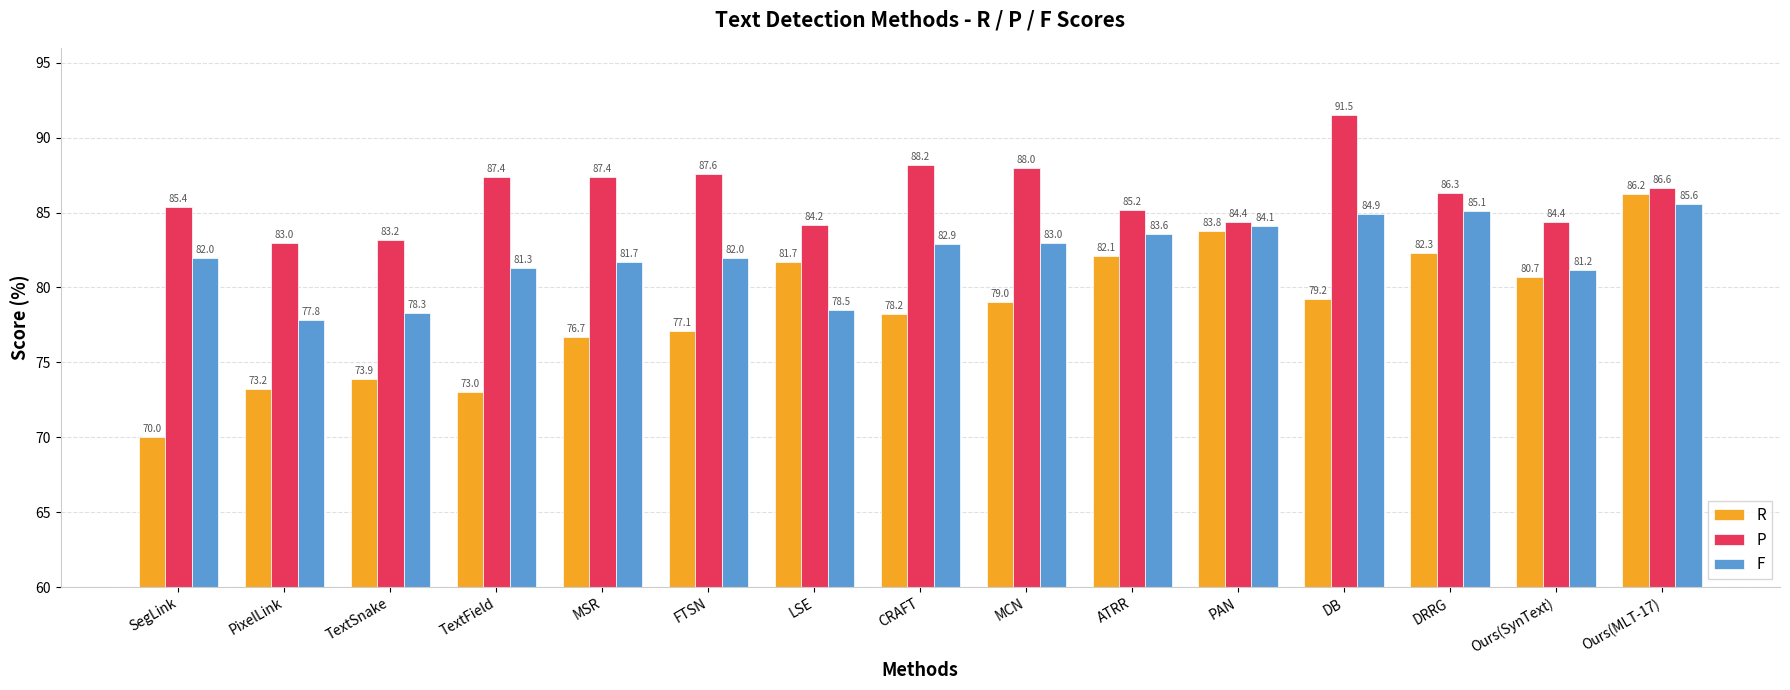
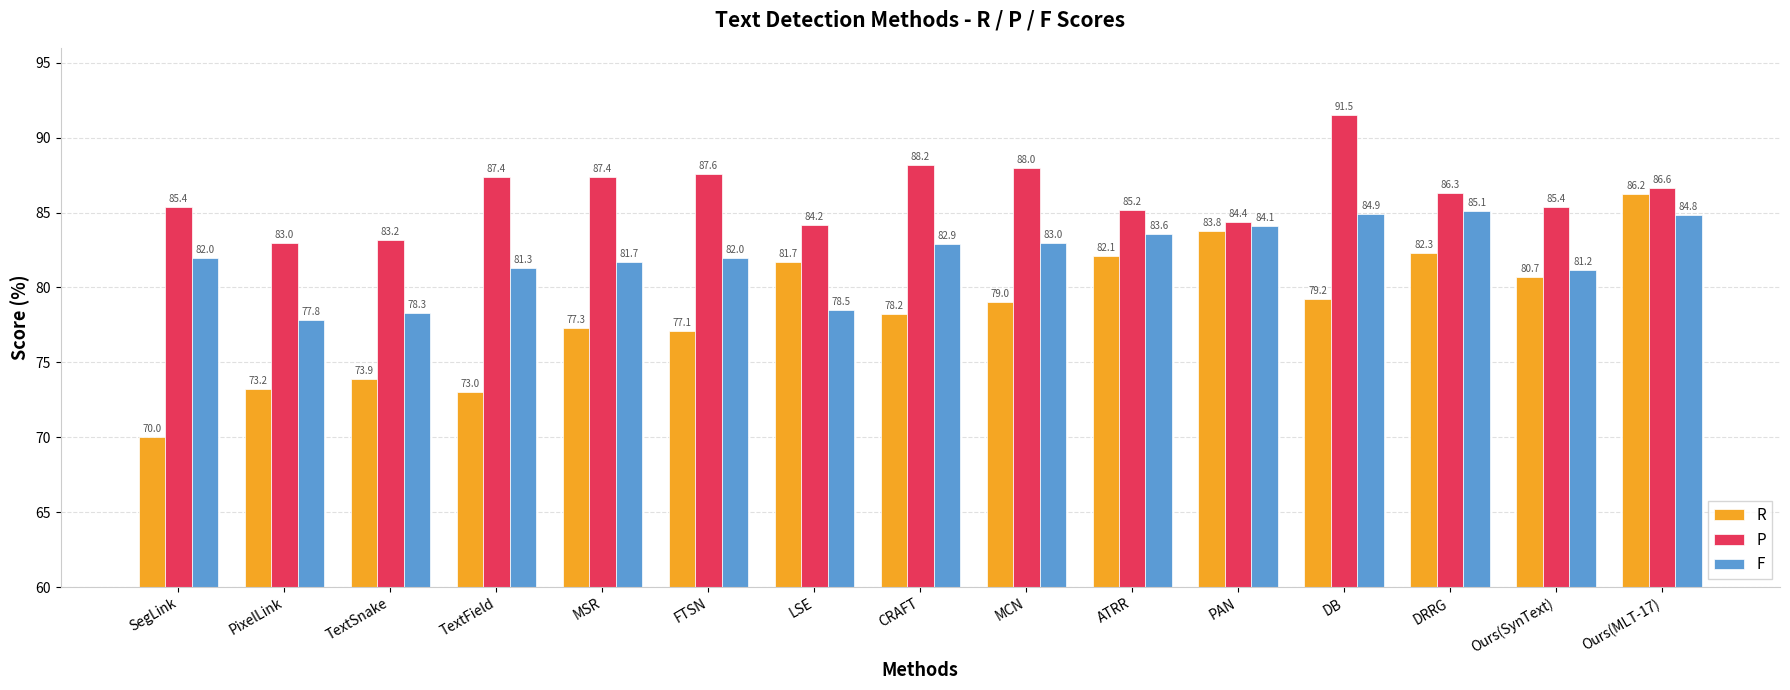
R, MSR: 76.7 -> 77.3
P, Ours(SynText): 84.4 -> 85.4
F, Ours(MLT-17): 85.6 -> 84.8
